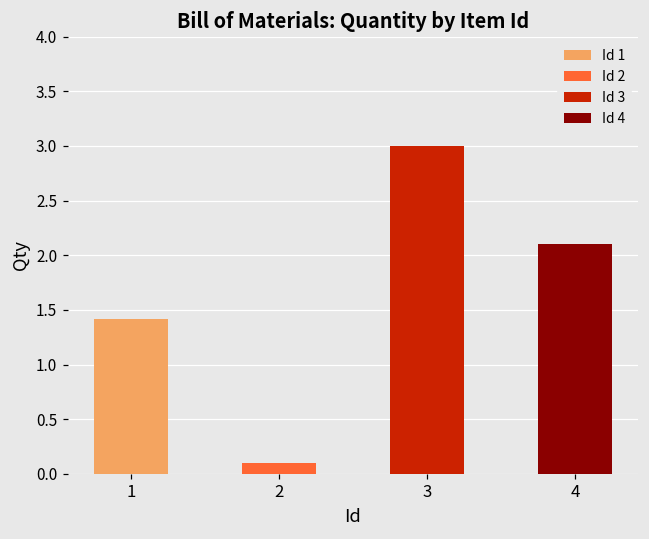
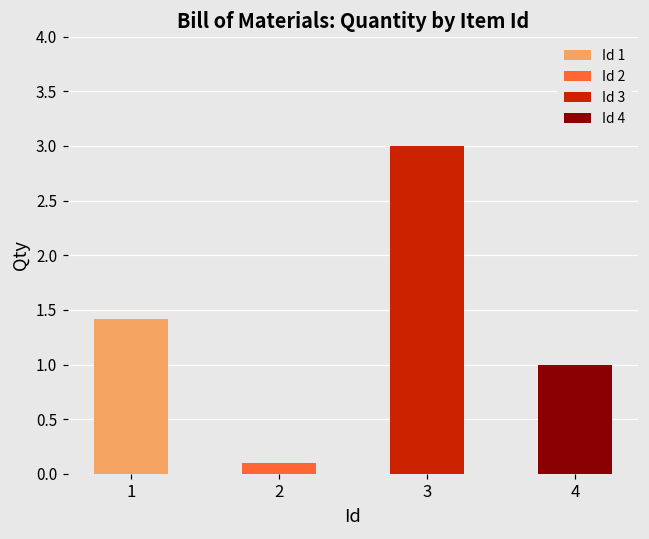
4: 2.1 -> 1.0
